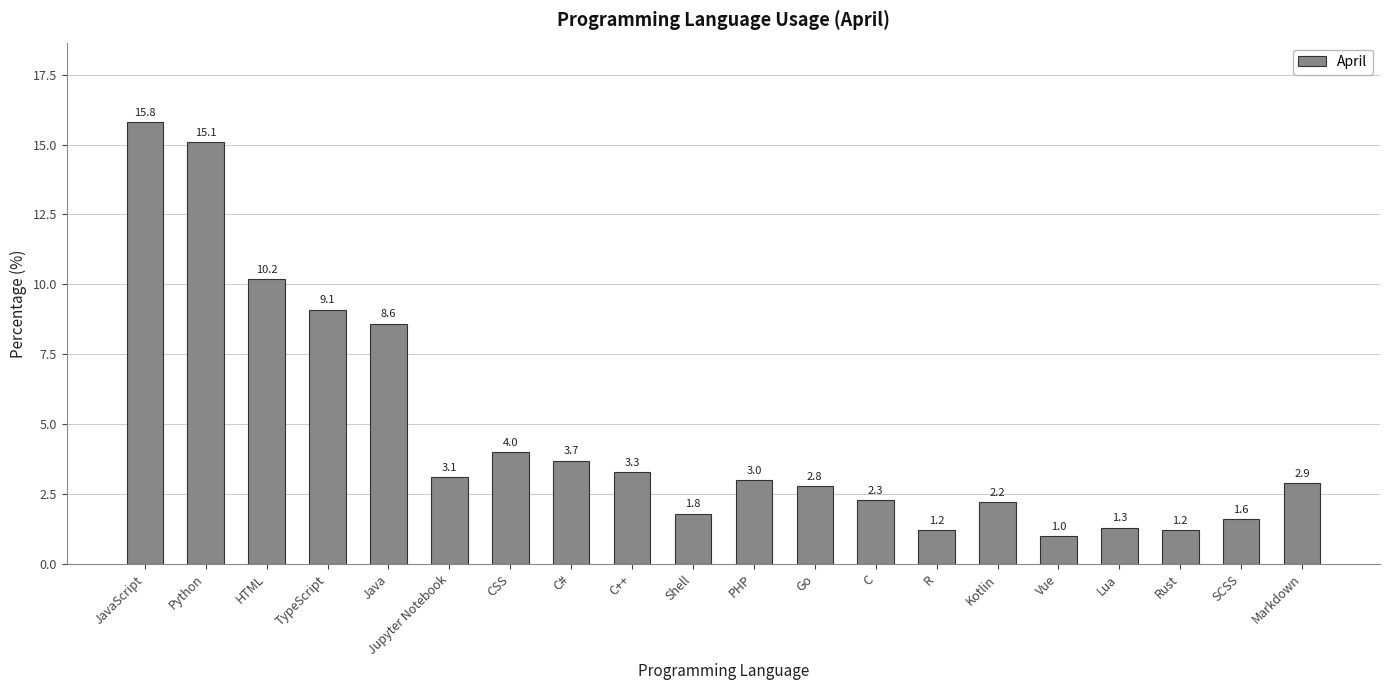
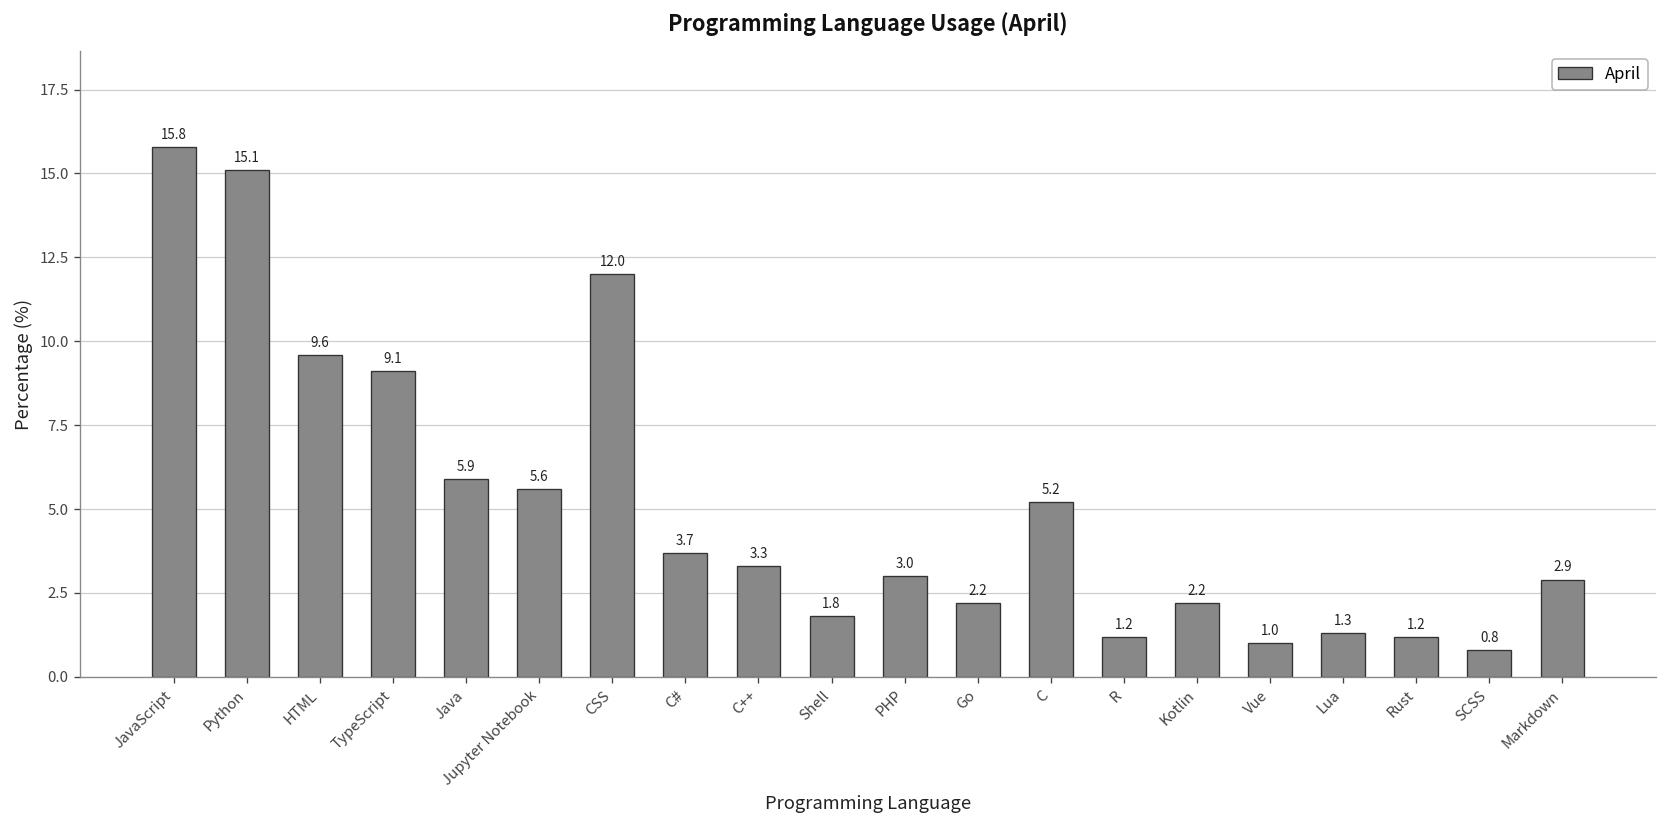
HTML: 10.2 -> 9.6
Java: 8.6 -> 5.9
Jupyter Notebook: 3.1 -> 5.6
CSS: 4.0 -> 12.0
Go: 2.8 -> 2.2
C: 2.3 -> 5.2
SCSS: 1.6 -> 0.8
